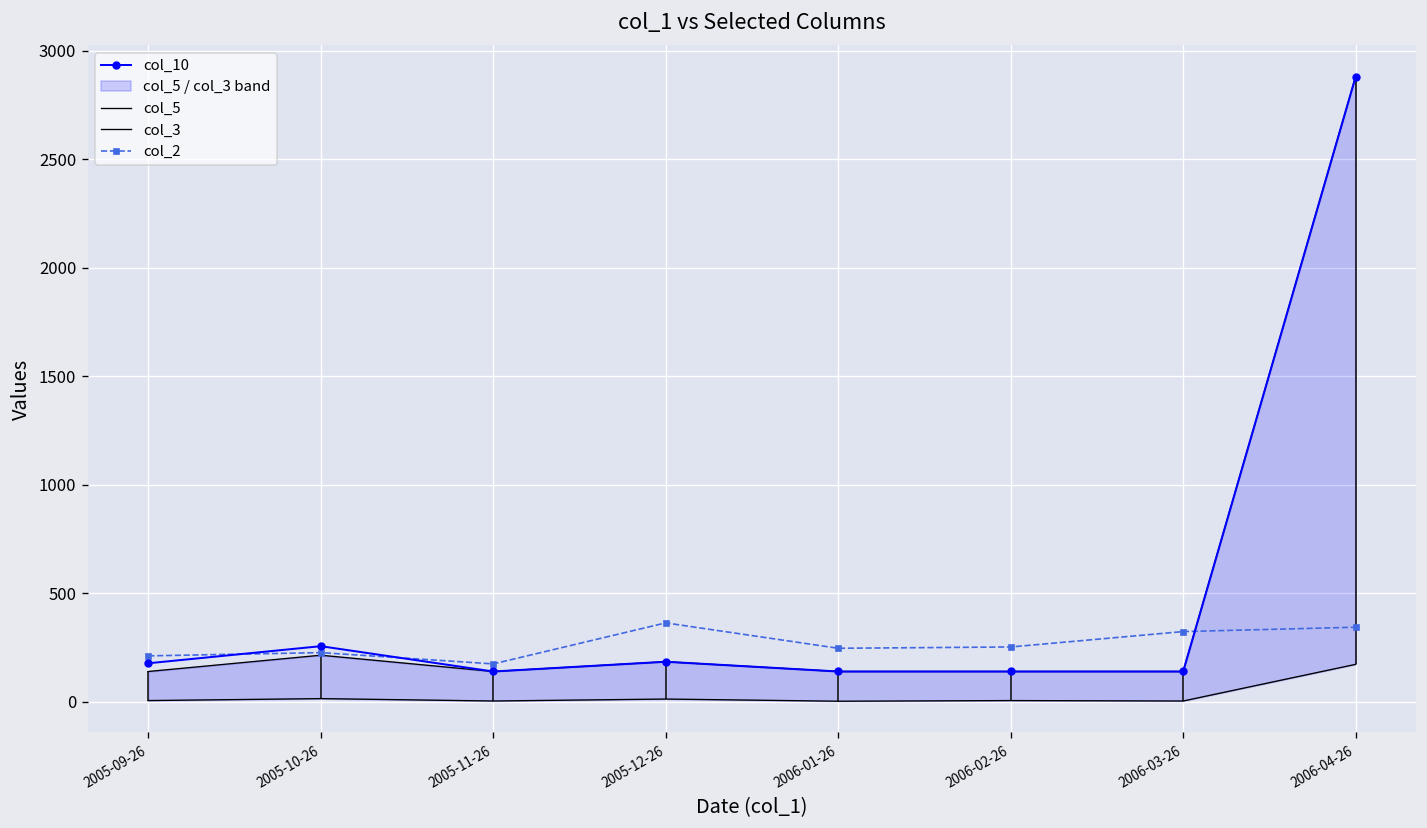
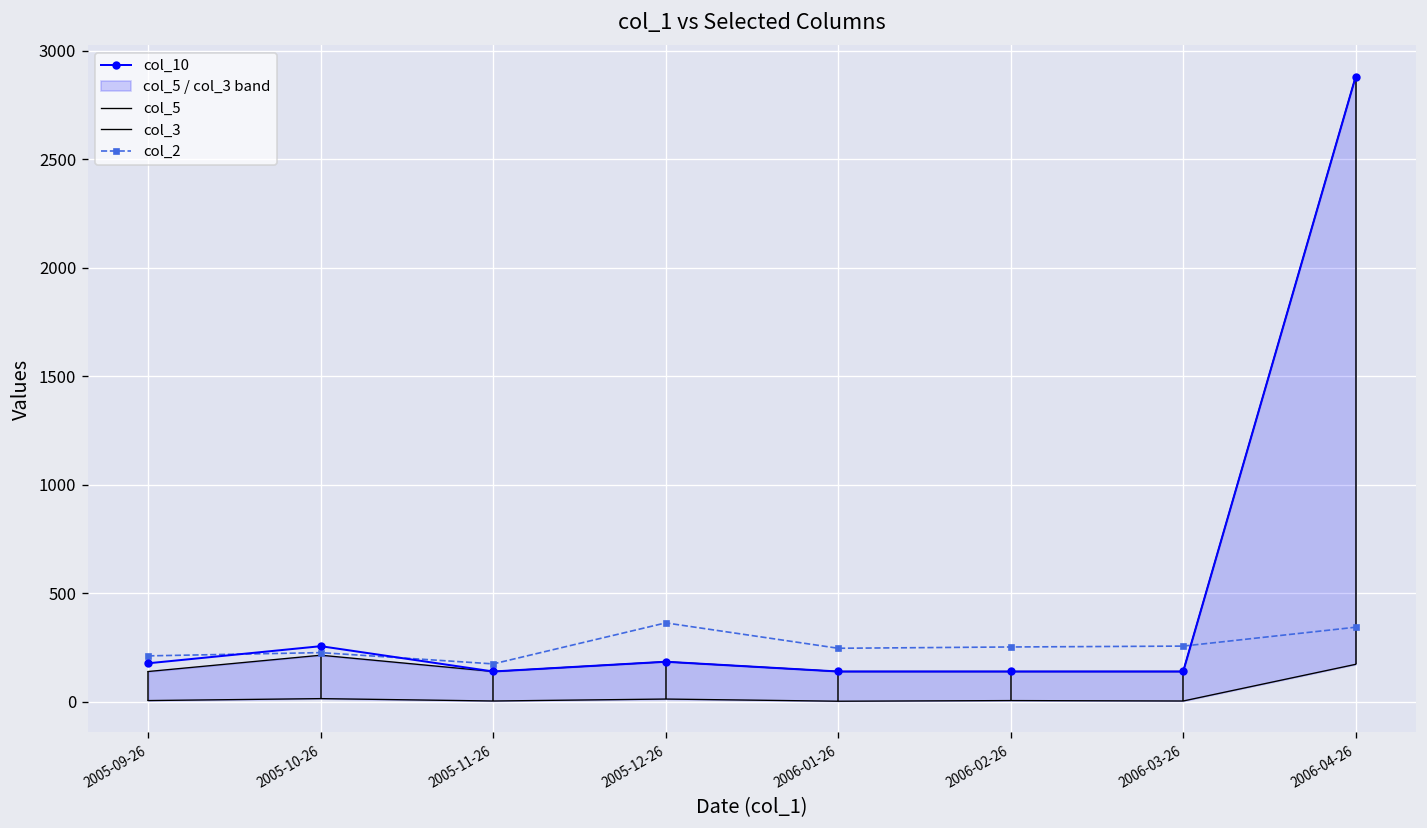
col_2, 2006-03-26: 320 -> 260
